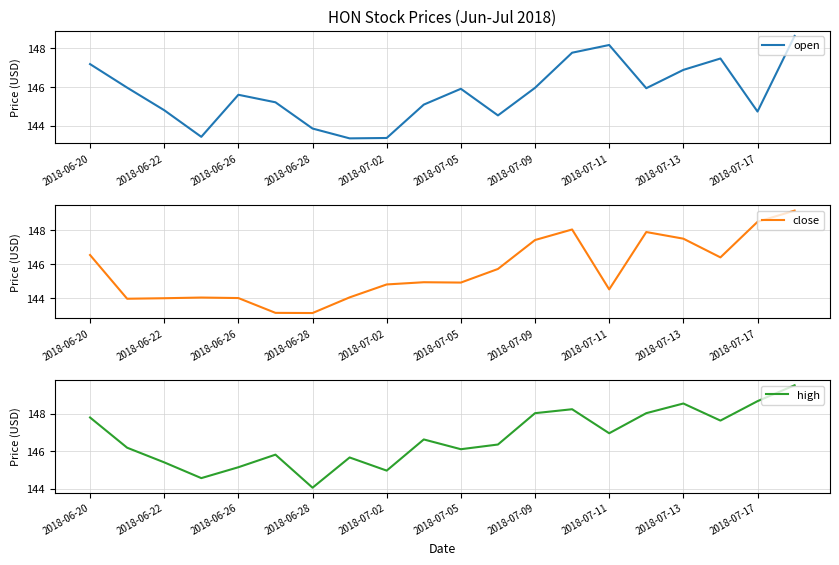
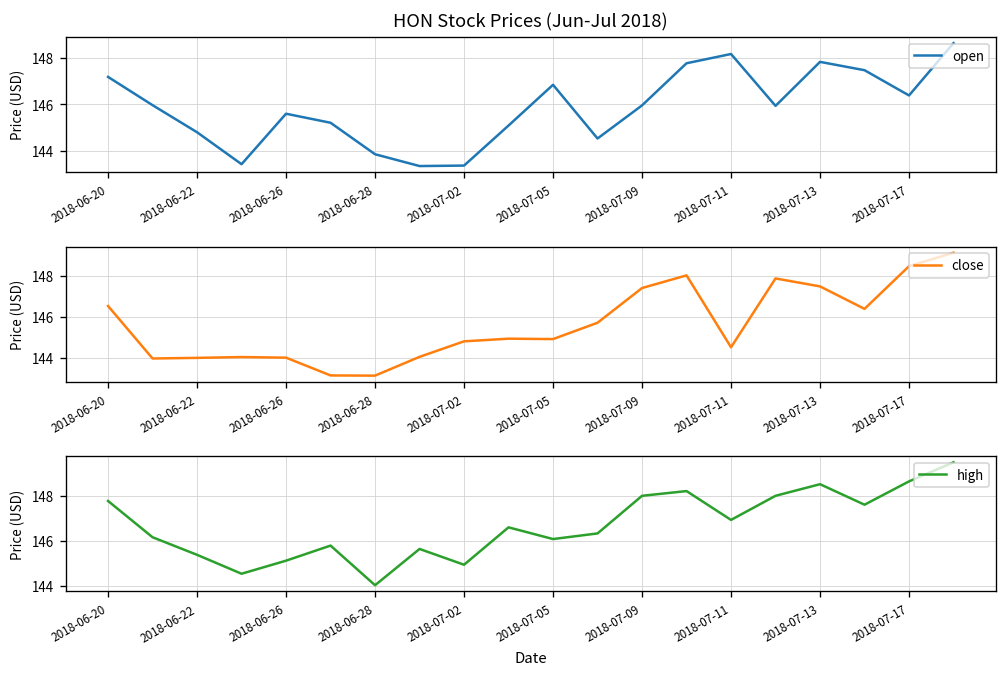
HON Stock Prices (Jun-Jul 2018), 2018-07-05: 145.9 -> 146.9
HON Stock Prices (Jun-Jul 2018), 2018-07-13: 146.9 -> 147.8
HON Stock Prices (Jun-Jul 2018), 2018-07-17: 144.7 -> 146.4
